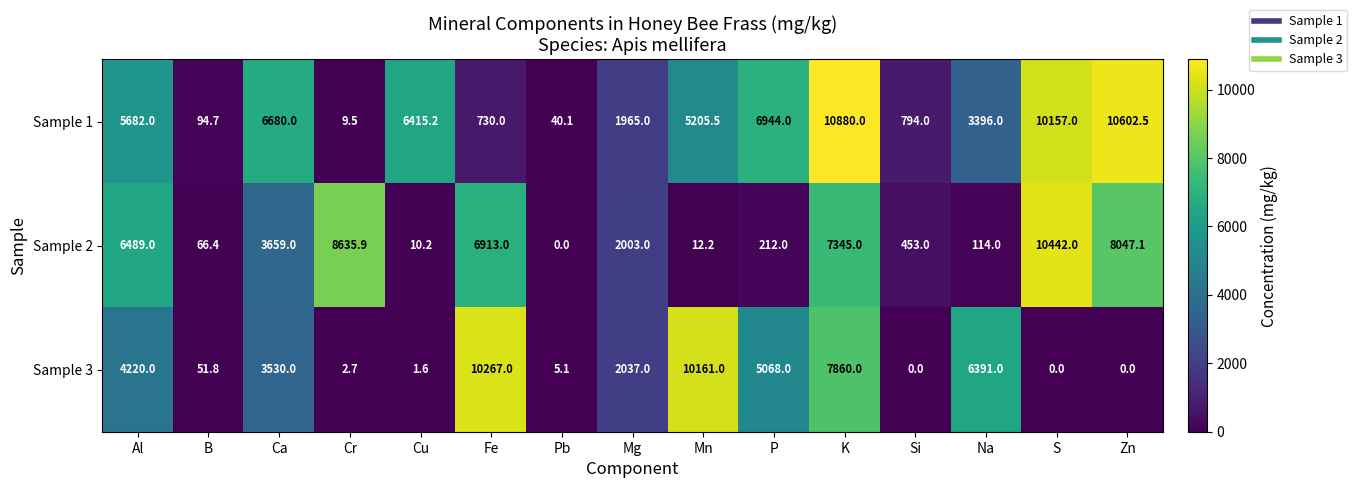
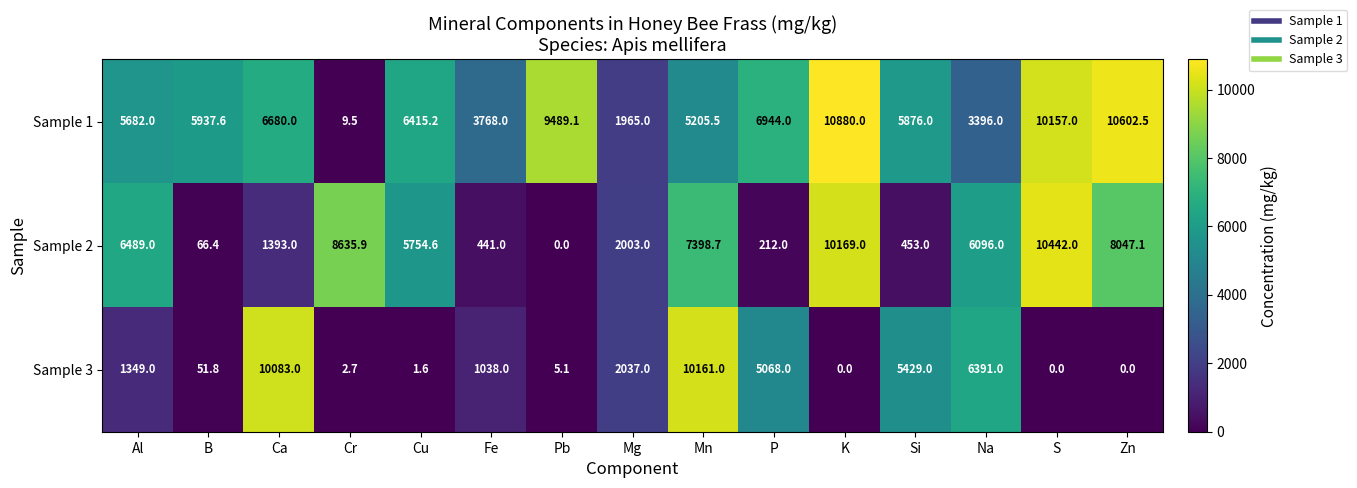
Sample 1, B: 94.7 -> 5937.6
Sample 1, Fe: 730.0 -> 3768.0
Sample 1, Pb: 40.1 -> 9489.1
Sample 1, Si: 794.0 -> 5876.0
Sample 2, Ca: 3659.0 -> 1393.0
Sample 2, Cu: 10.2 -> 5754.6
Sample 2, Fe: 6913.0 -> 441.0
Sample 2, Mn: 12.2 -> 7398.7
Sample 2, K: 7345.0 -> 10169.0
Sample 2, Na: 114.0 -> 6096.0
Sample 3, Al: 4220.0 -> 1349.0
Sample 3, Ca: 3530.0 -> 10083.0
Sample 3, Fe: 10267.0 -> 1038.0
Sample 3, K: 7860.0 -> 0.0
Sample 3, Si: 0.0 -> 5429.0
